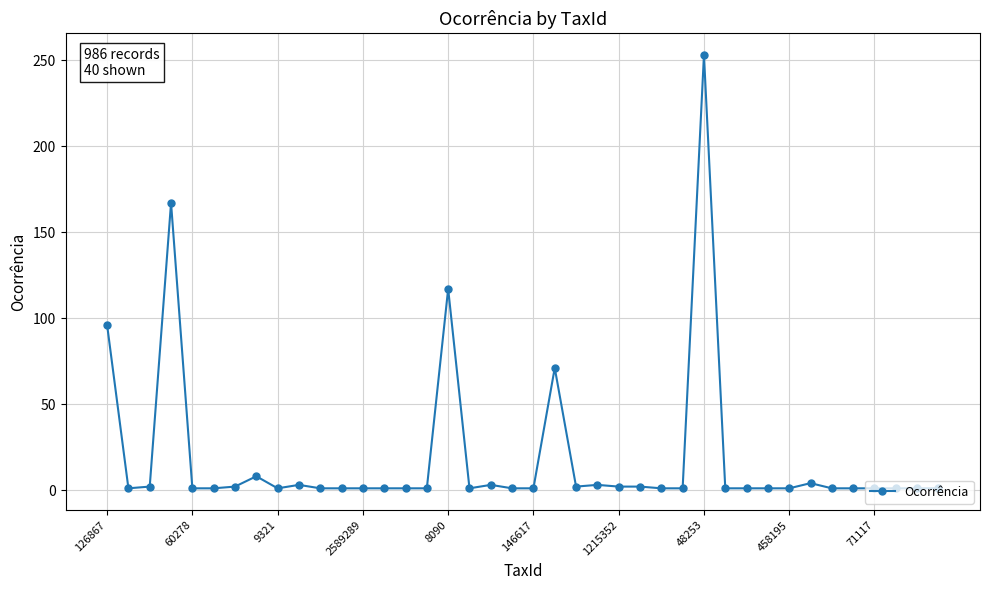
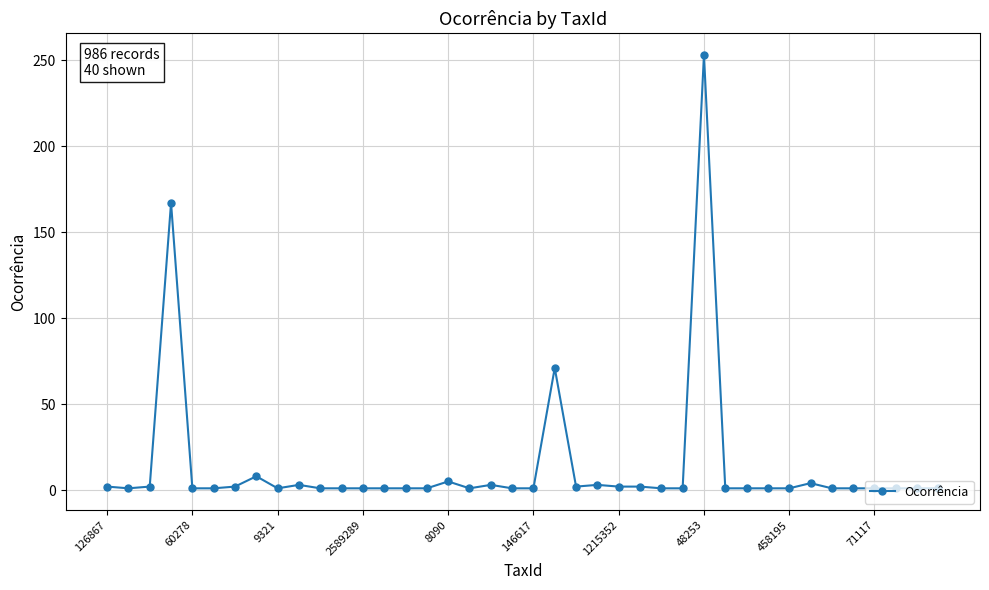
126867: 96 -> 2
8090: 117 -> 5
